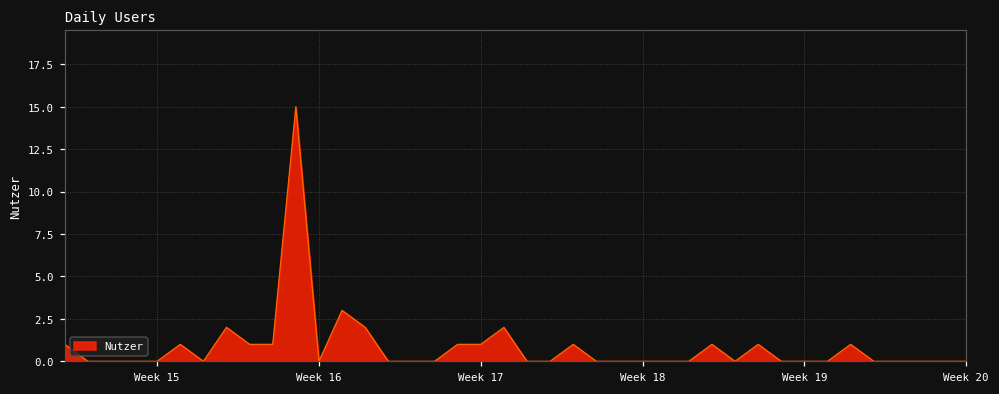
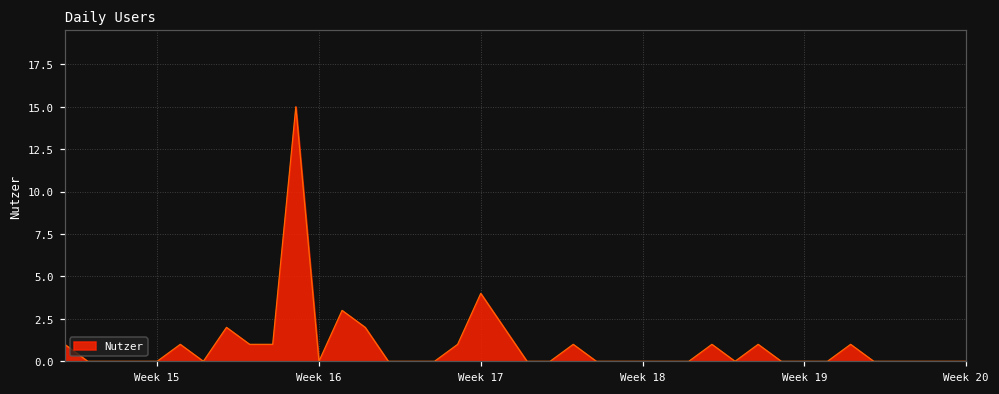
Week 17: 1 -> 4
